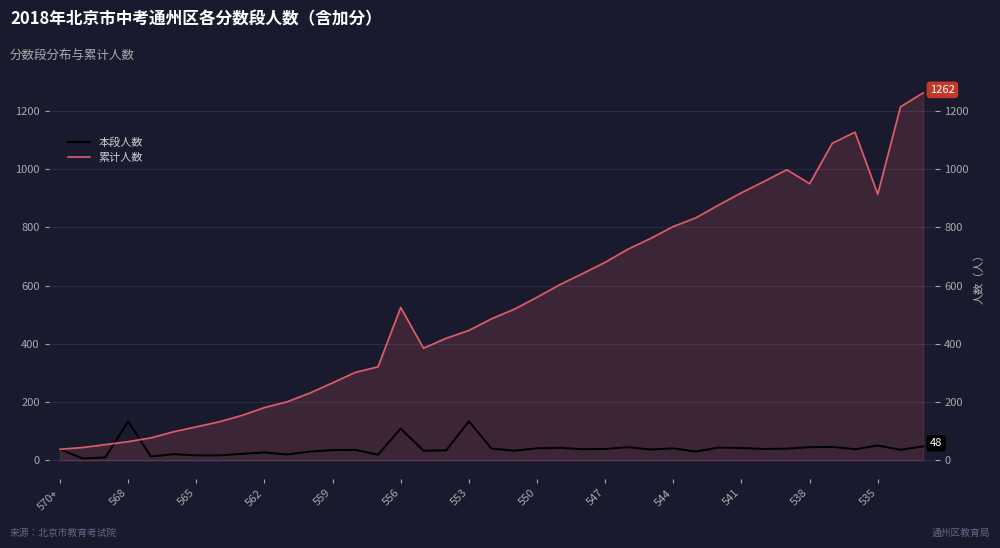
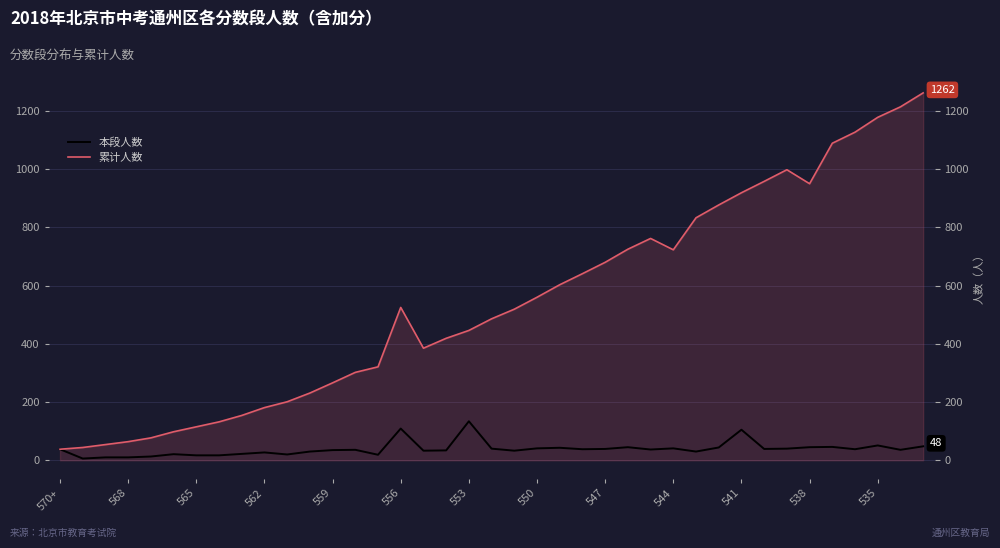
本段人数, 568: 130 -> 10
累计人数, 544: 800 -> 720
本段人数, 541: 40 -> 110
累计人数, 535: 910 -> 1180
